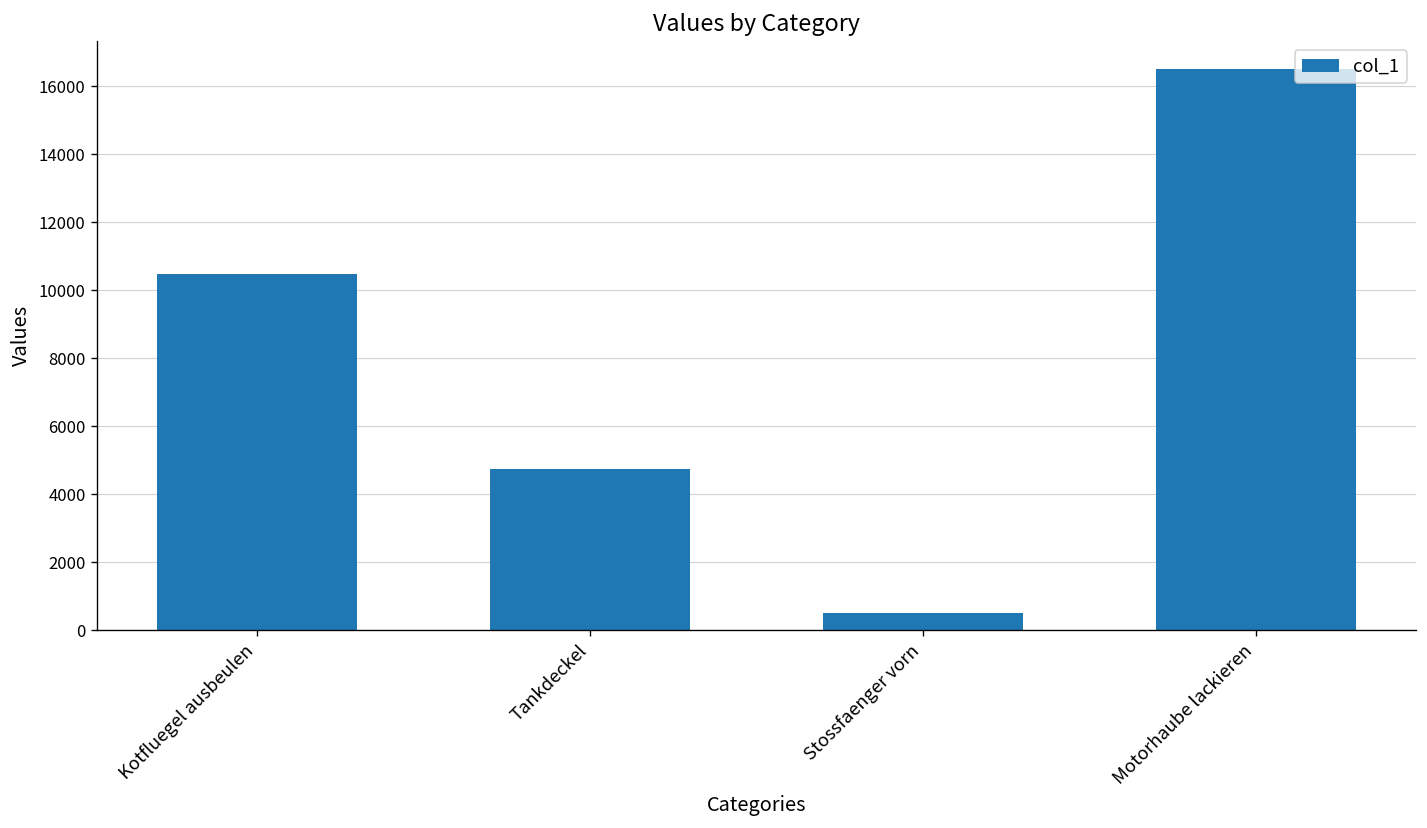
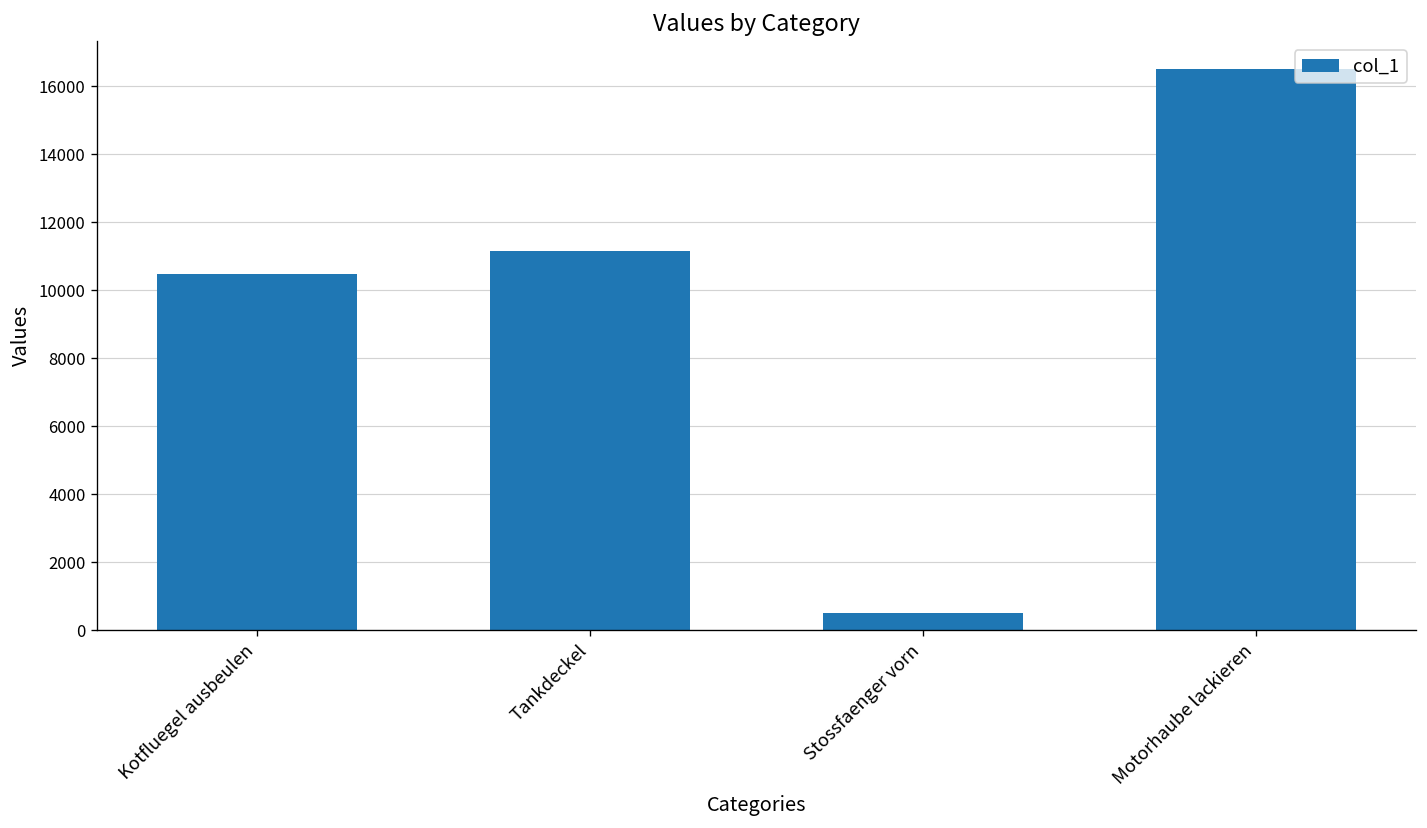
Tankdeckel: 4800 -> 11200
